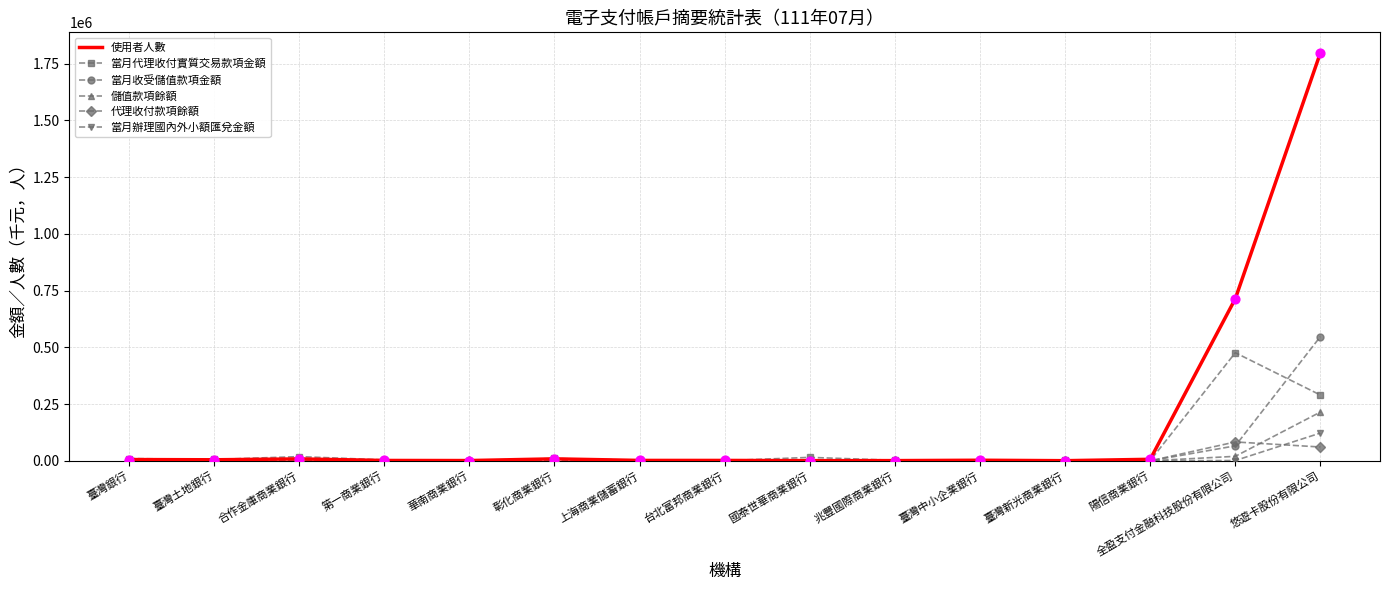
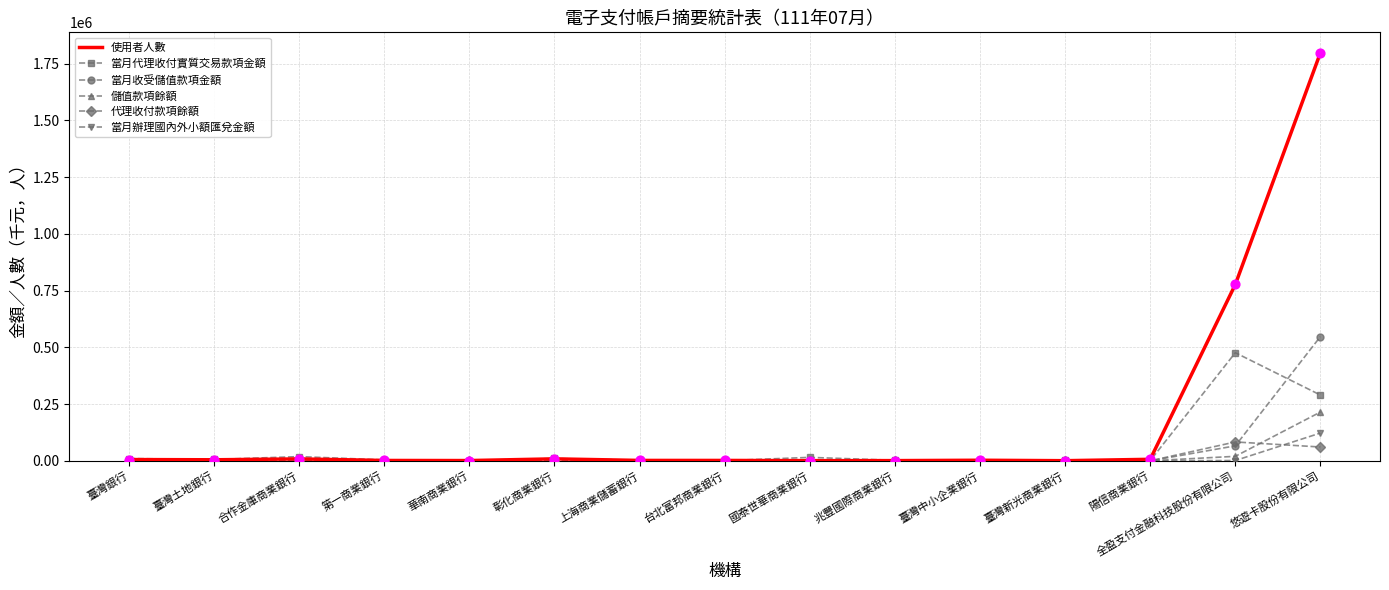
使用者人數, 全盈支付金融科技股份有限公司: 710000 -> 780000
